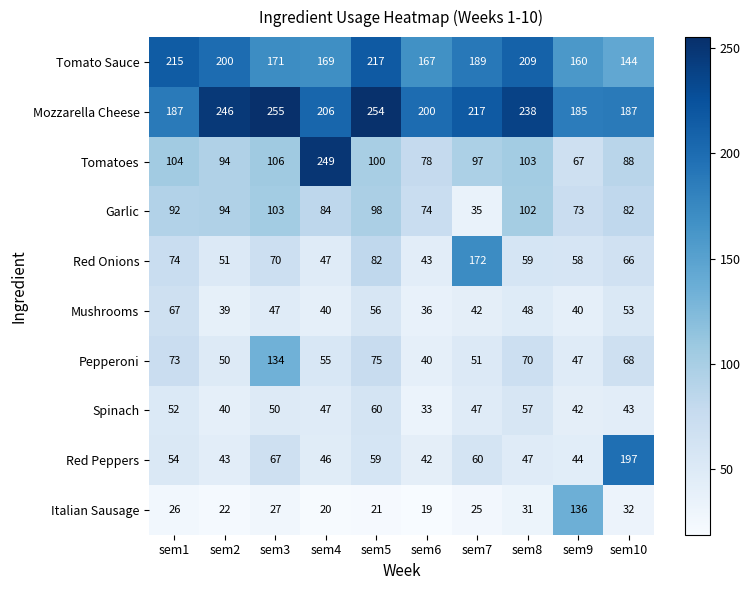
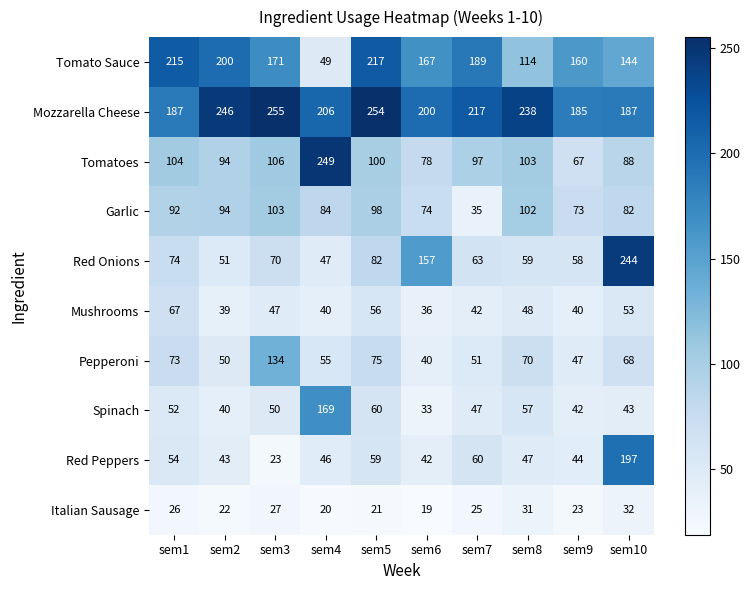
Tomato Sauce, sem4: 169 -> 49
Tomato Sauce, sem8: 209 -> 114
Red Onions, sem6: 43 -> 157
Red Onions, sem7: 172 -> 63
Red Onions, sem10: 66 -> 244
Spinach, sem4: 47 -> 169
Red Peppers, sem3: 67 -> 23
Italian Sausage, sem9: 136 -> 23
